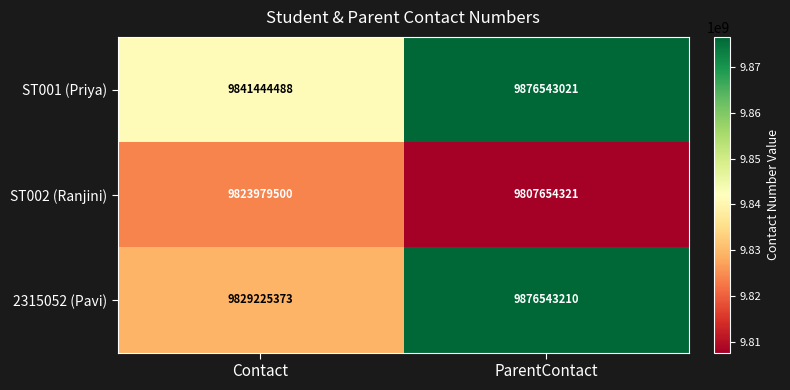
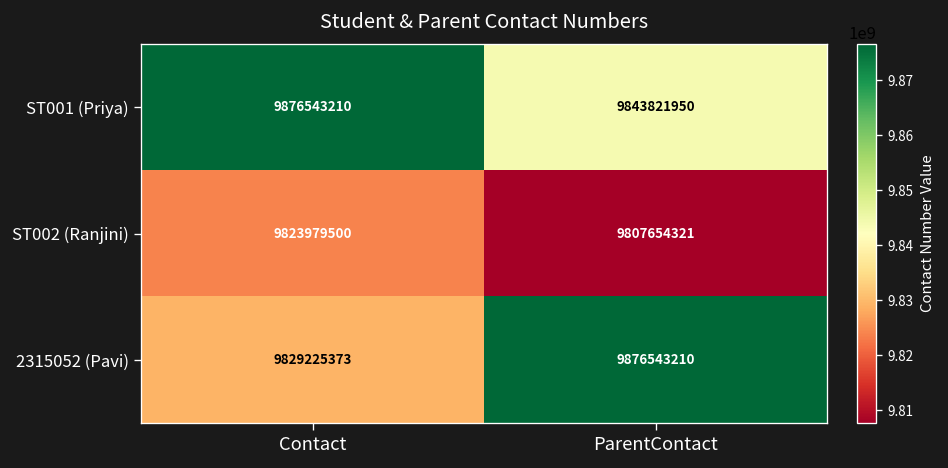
ST001 (Priya), Contact: 9841444488 -> 9876543210
ST001 (Priya), ParentContact: 9876543021 -> 9843821950
